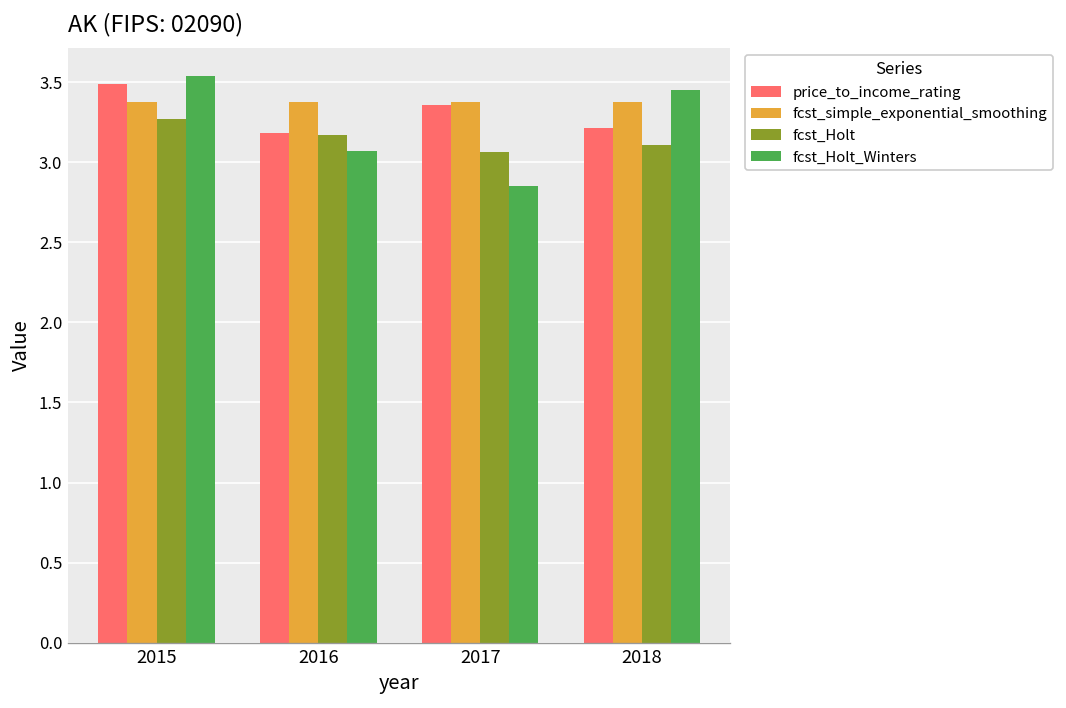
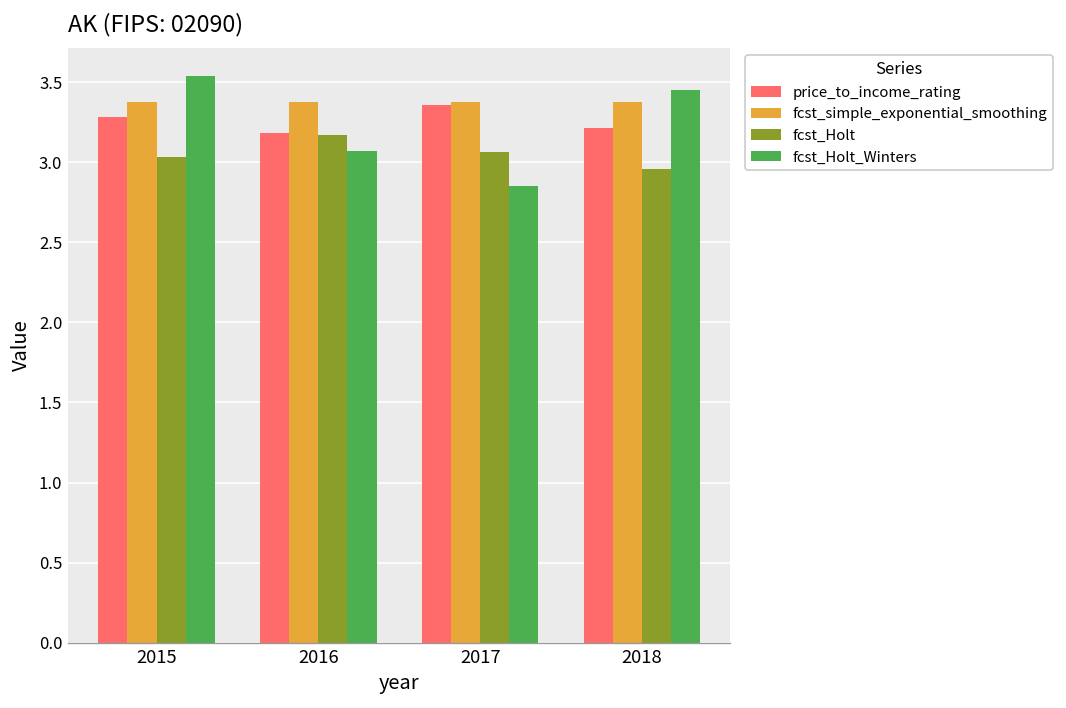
price_to_income_rating, 2015: 3.49 -> 3.28
fcst_Holt, 2015: 3.27 -> 3.03
fcst_Holt, 2018: 3.11 -> 2.96
